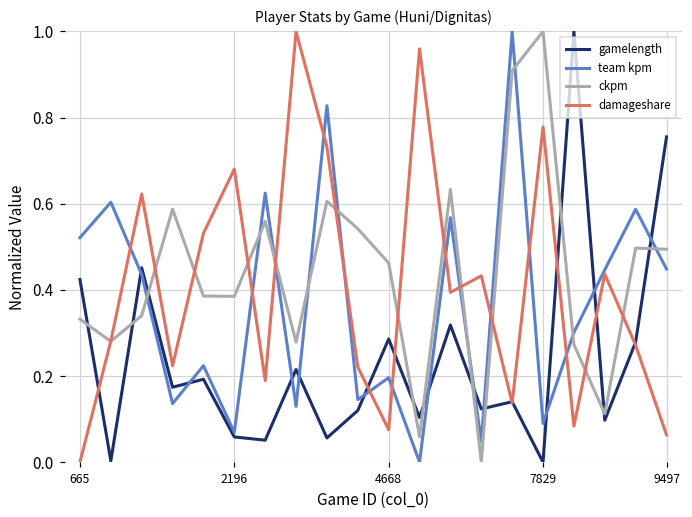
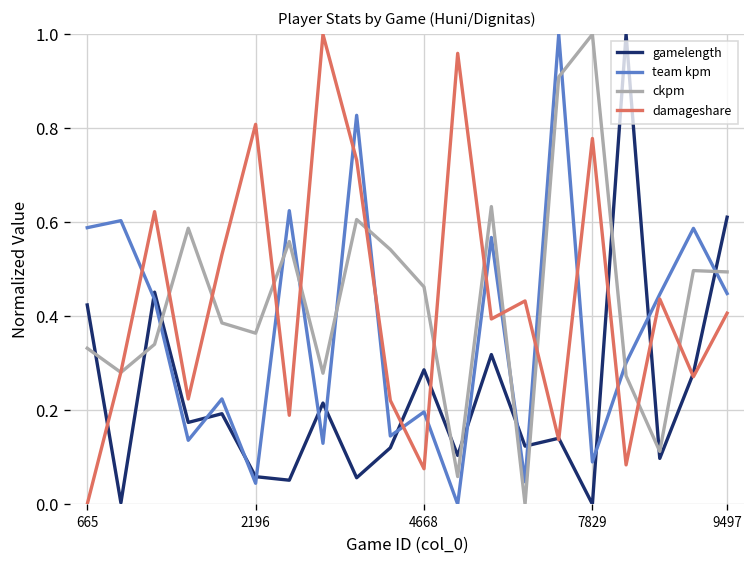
team kpm, 665: 0.52 -> 0.59
team kpm, 2196: 0.07 -> 0.04
ckpm, 2196: 0.38 -> 0.36
damageshare, 2196: 0.68 -> 0.81
gamelength, 9497: 0.76 -> 0.61
damageshare, 9497: 0.06 -> 0.41
